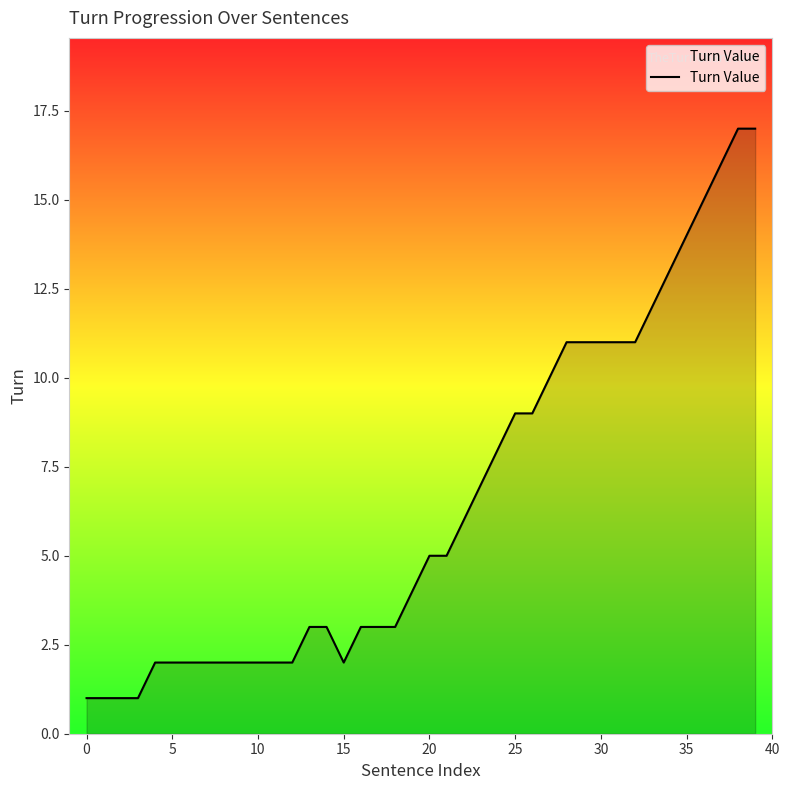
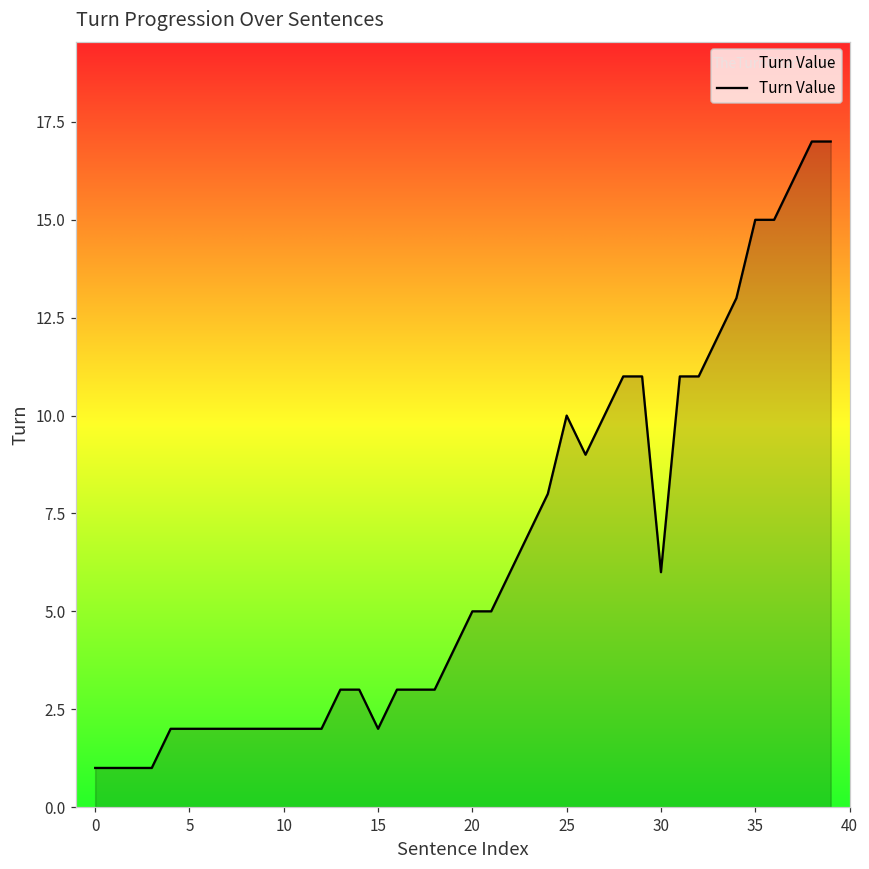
25: 9 -> 10
30: 11 -> 6
35: 14 -> 15
